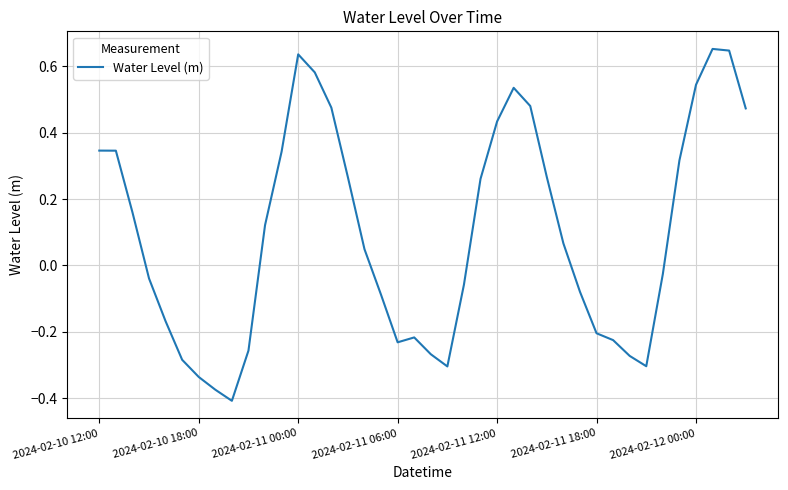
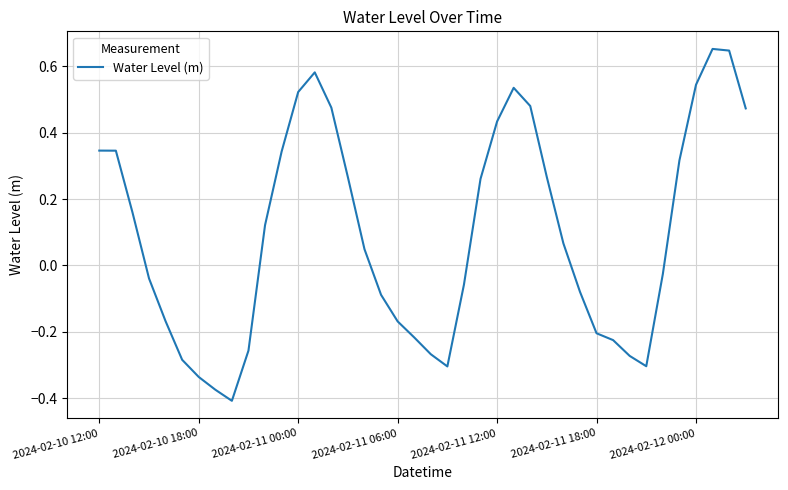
2024-02-11 00:00: 0.64 -> 0.52
2024-02-11 06:00: -0.23 -> -0.17
